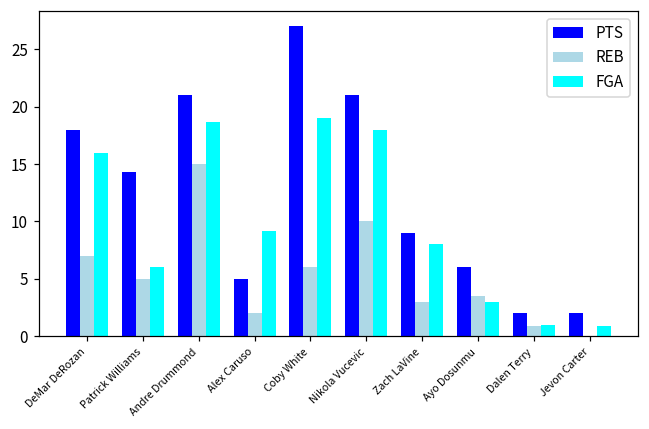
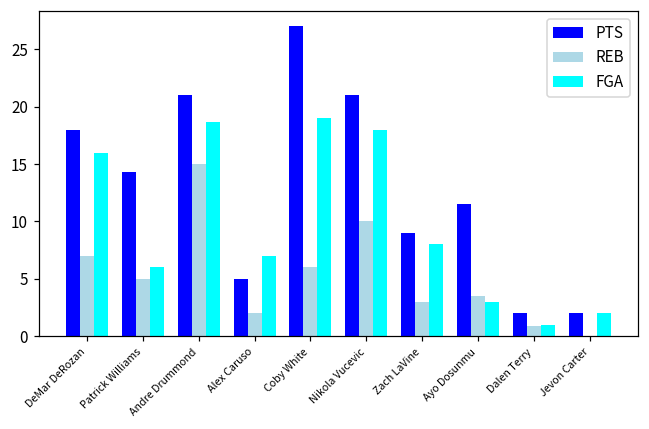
FGA, Alex Caruso: 9.2 -> 7.0
PTS, Ayo Dosunmu: 6.0 -> 11.5
FGA, Jevon Carter: 0.9 -> 2.0
